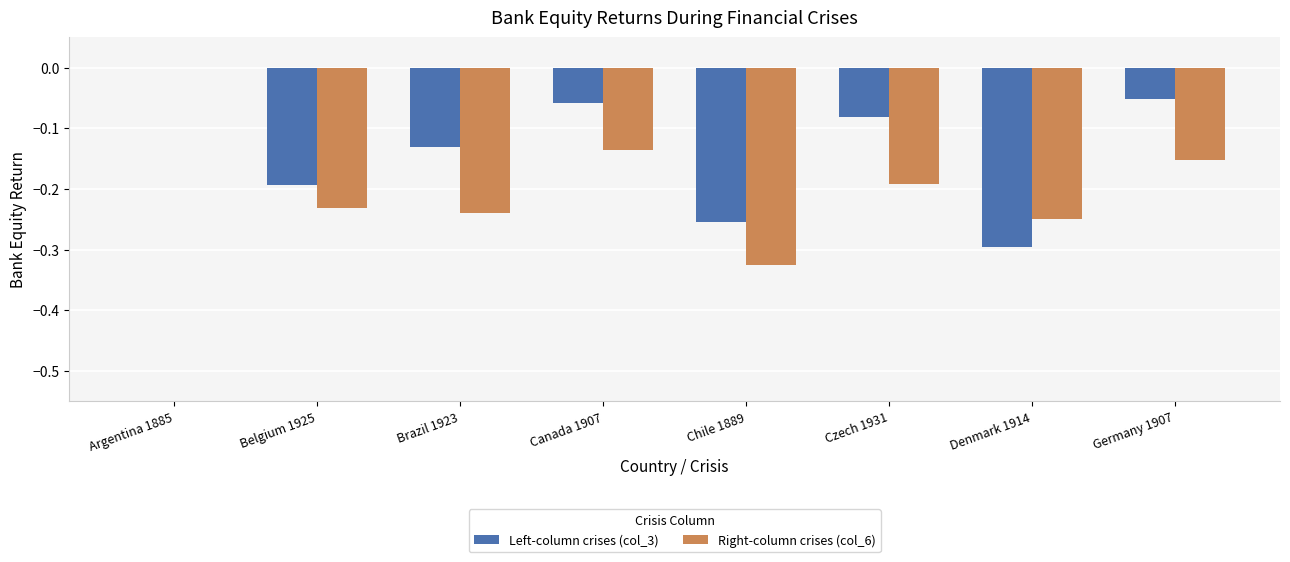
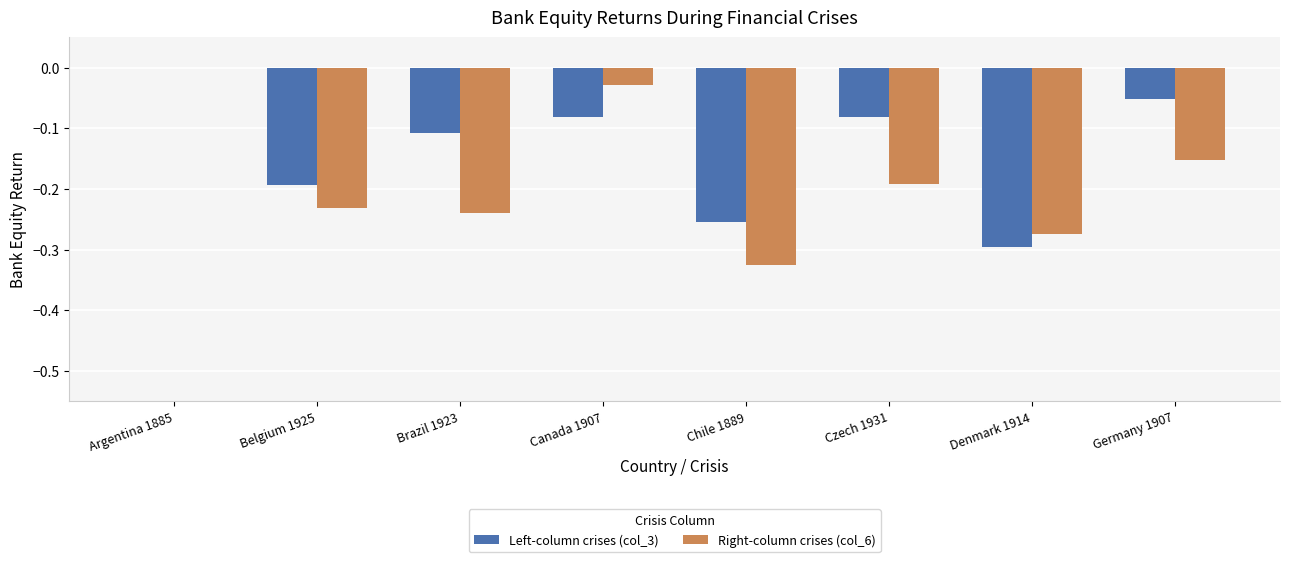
Left-column crises (col_3), Brazil 1923: -0.13 -> -0.11
Left-column crises (col_3), Canada 1907: -0.06 -> -0.08
Right-column crises (col_6), Canada 1907: -0.14 -> -0.03
Right-column crises (col_6), Denmark 1914: -0.25 -> -0.28
